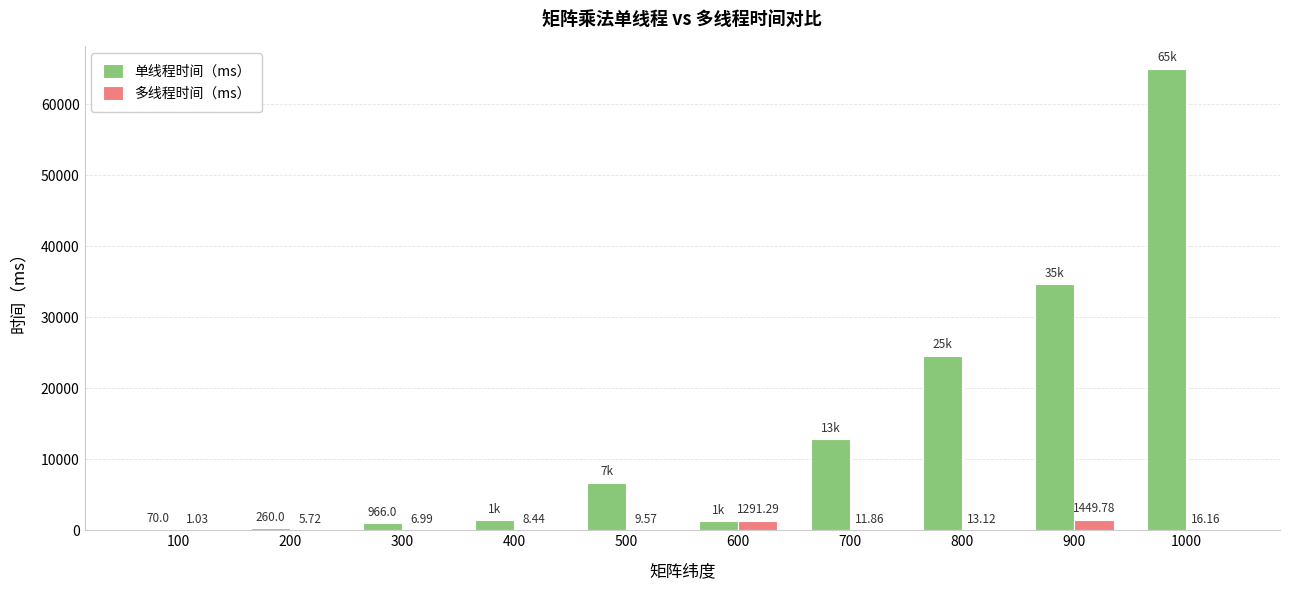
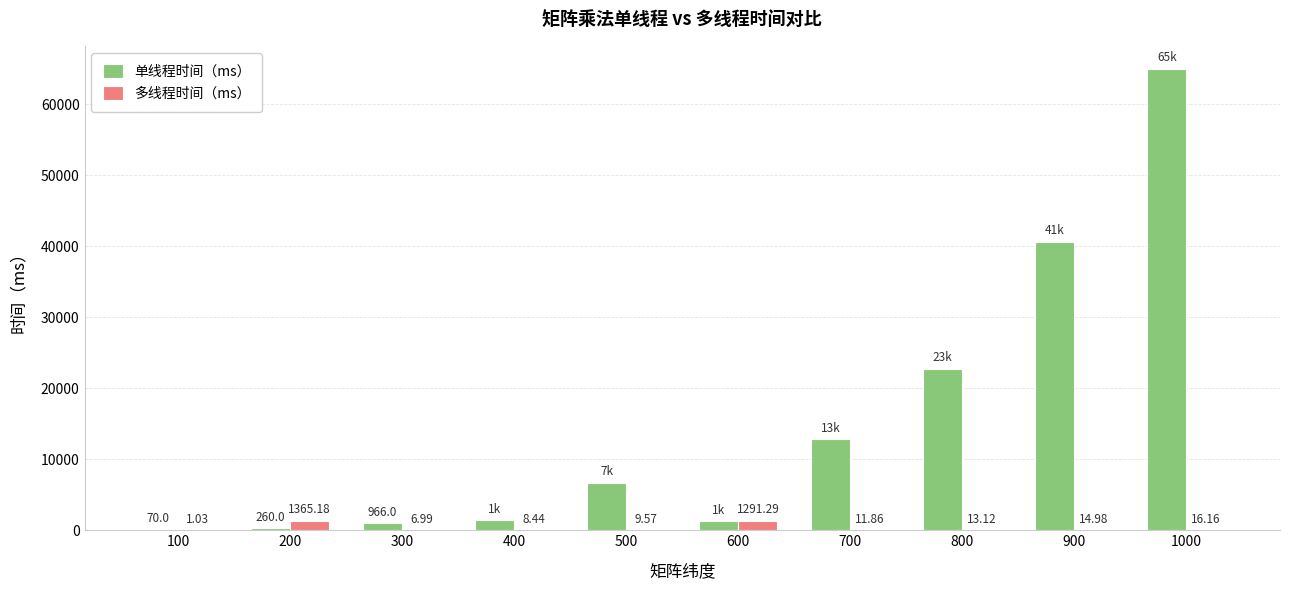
多线程时间（ms）, 200: 5.72 -> 1365.18
单线程时间（ms）, 800: 25k -> 23k
单线程时间（ms）, 900: 35k -> 41k
多线程时间（ms）, 900: 1449.78 -> 14.98
